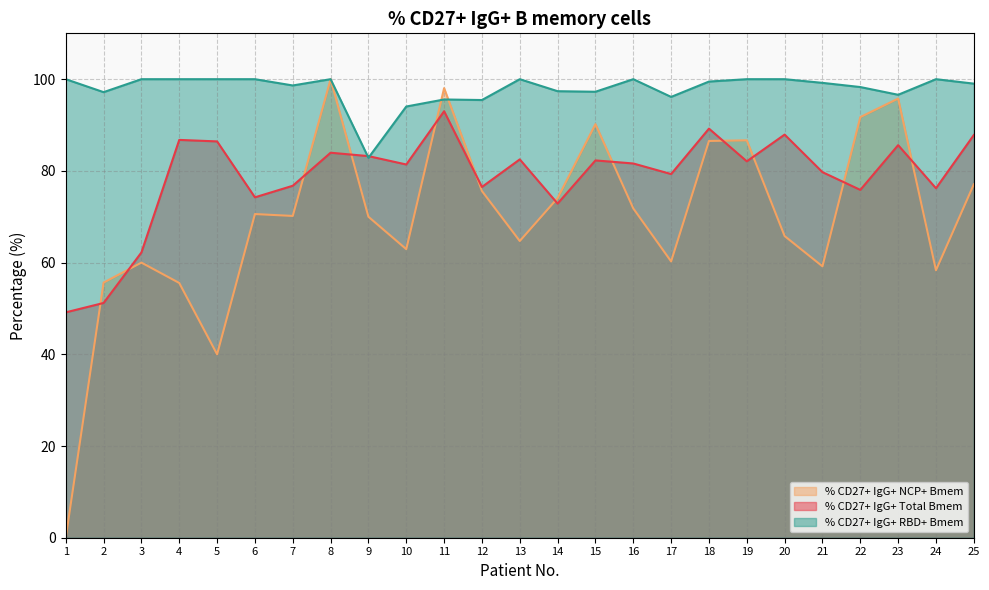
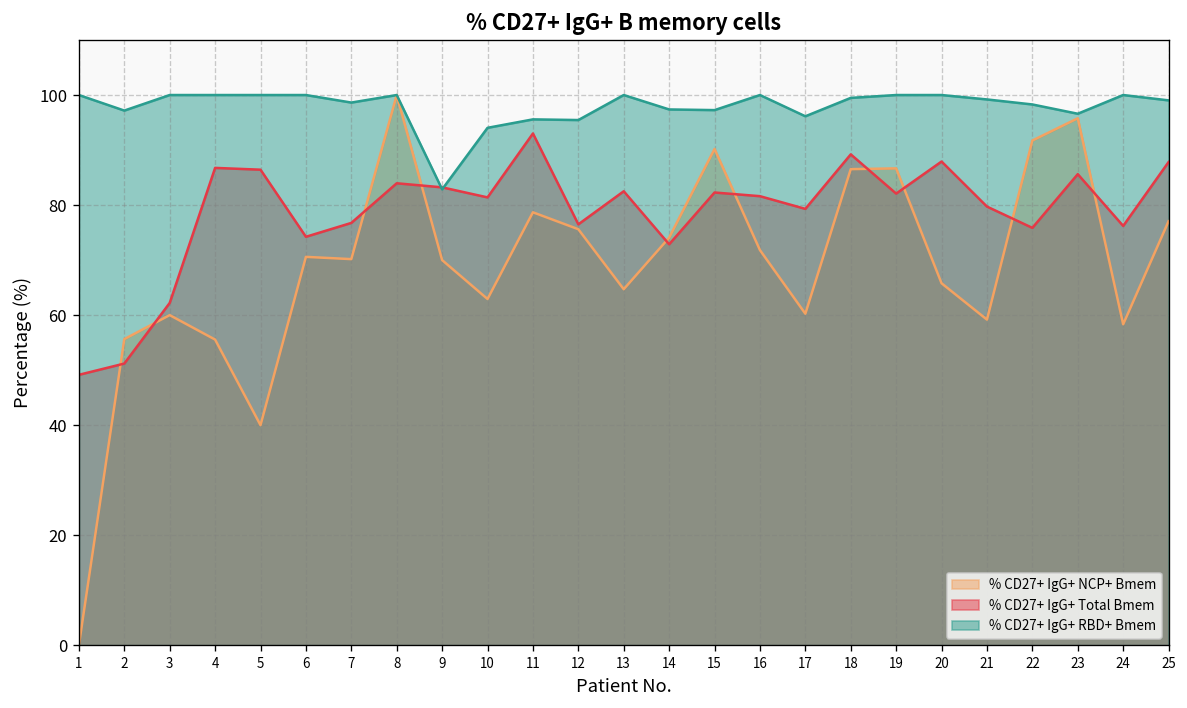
% CD27+ IgG+ NCP+ Bmem, 11: 98 -> 79
